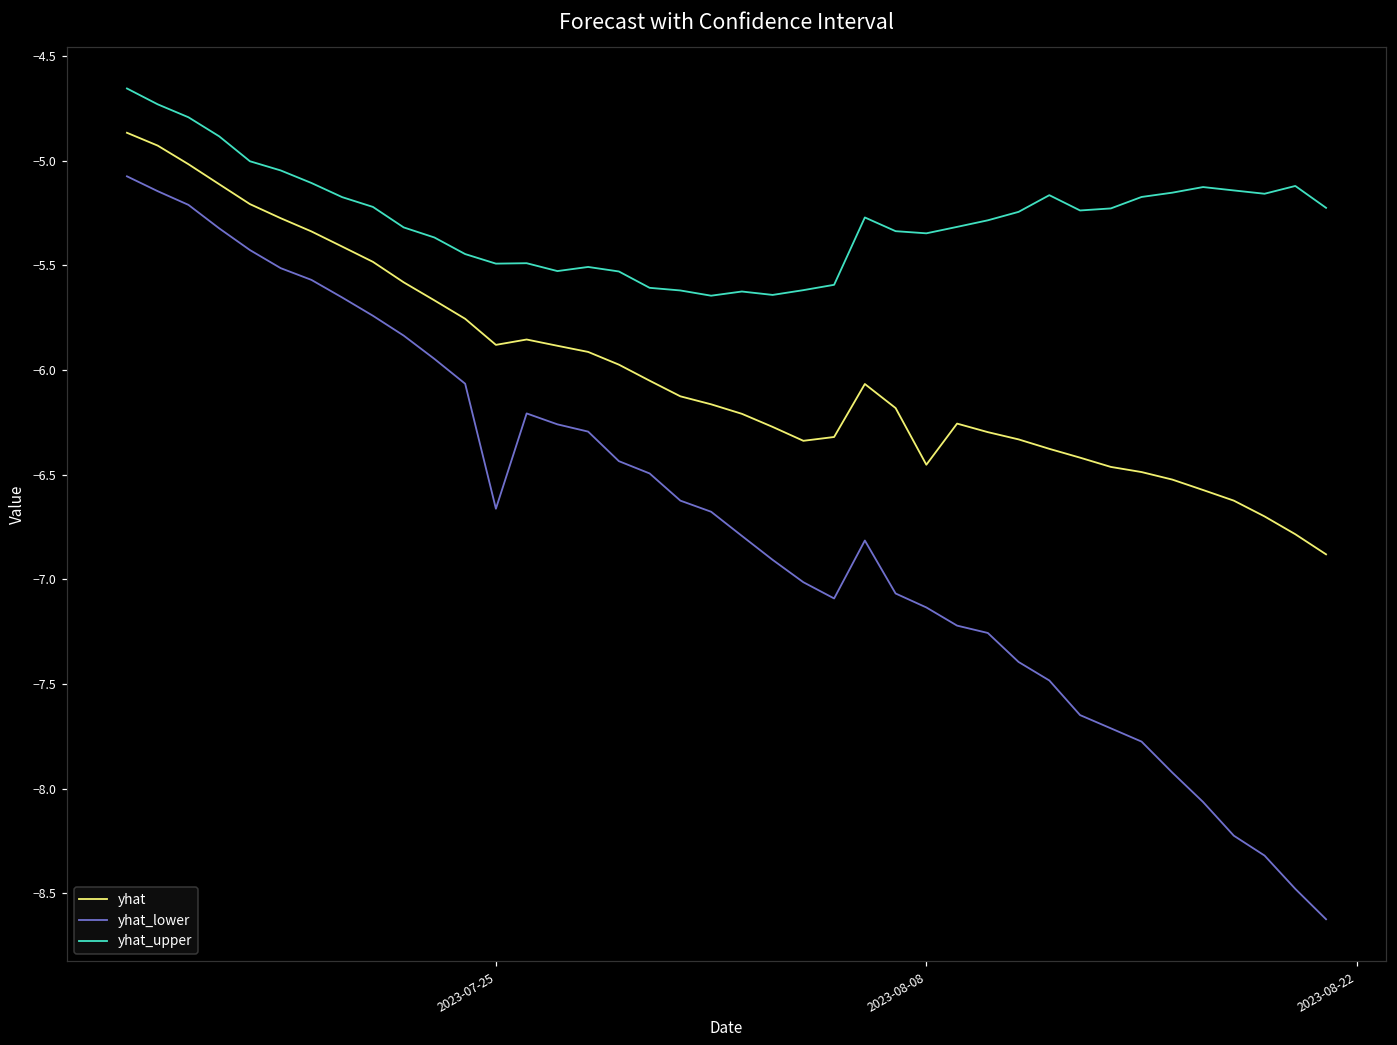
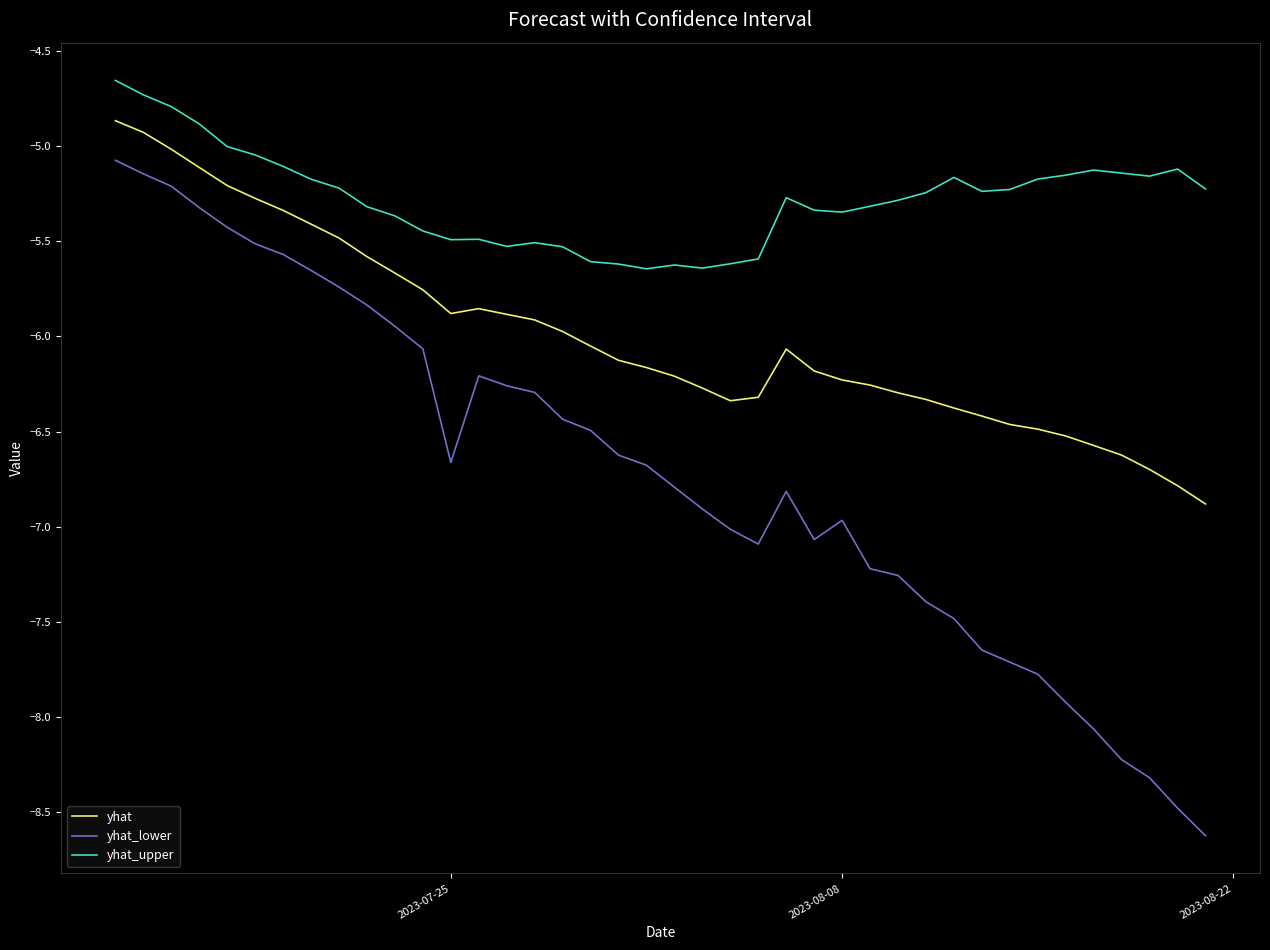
yhat, 2023-08-08: -6.45 -> -6.23
yhat_lower, 2023-08-08: -7.13 -> -6.97
